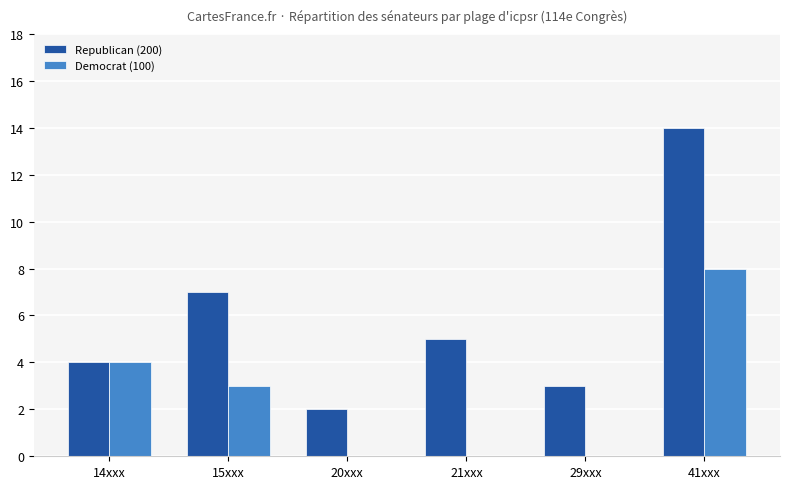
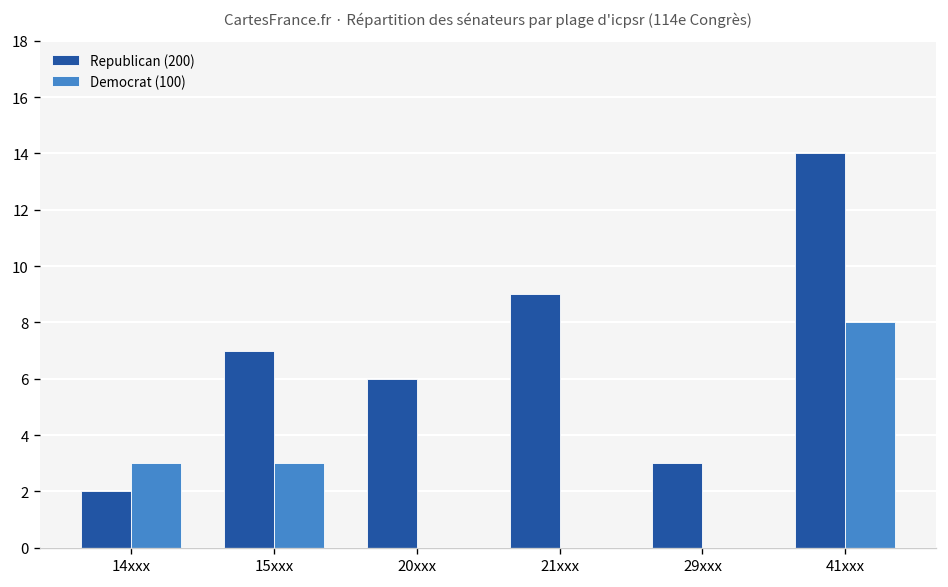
Republican (200), 14xxx: 4 -> 2
Democrat (100), 14xxx: 4 -> 3
Republican (200), 20xxx: 2 -> 6
Republican (200), 21xxx: 5 -> 9
